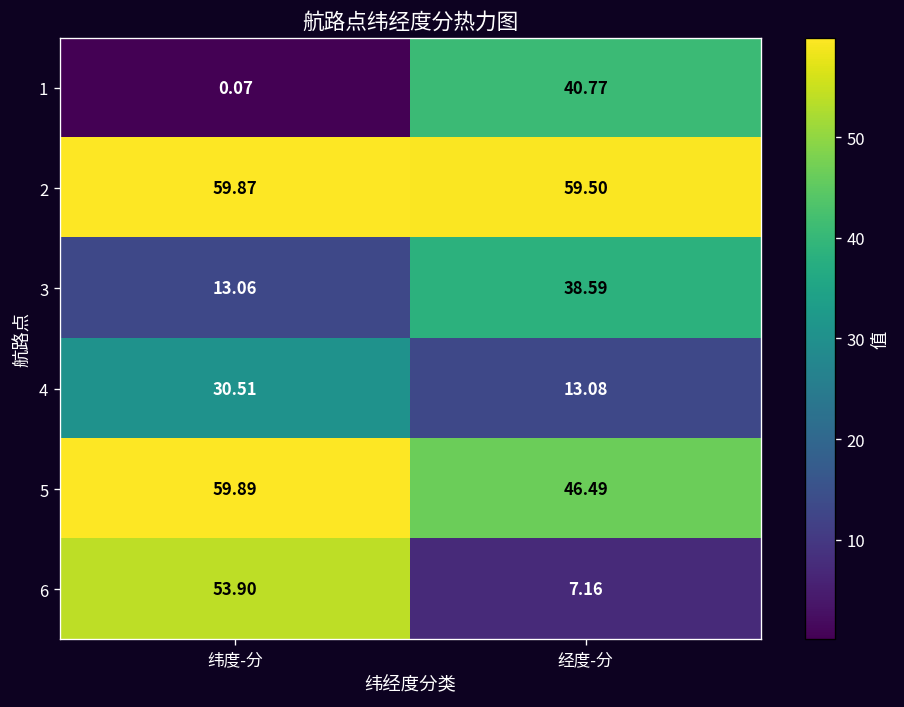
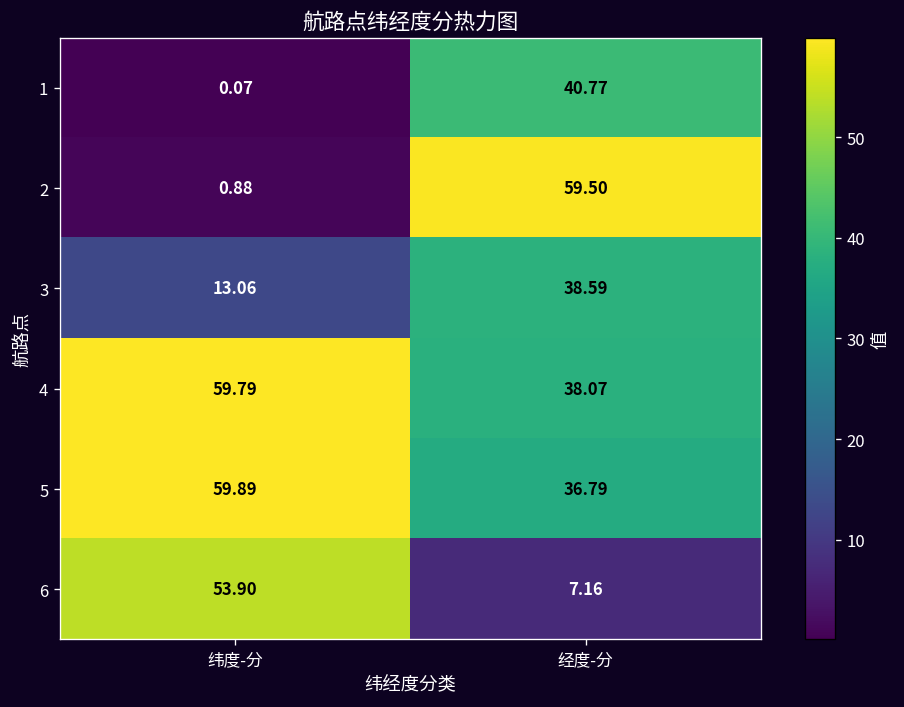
2, 纬度-分: 59.87 -> 0.88
4, 纬度-分: 30.51 -> 59.79
4, 经度-分: 13.08 -> 38.07
5, 经度-分: 46.49 -> 36.79
